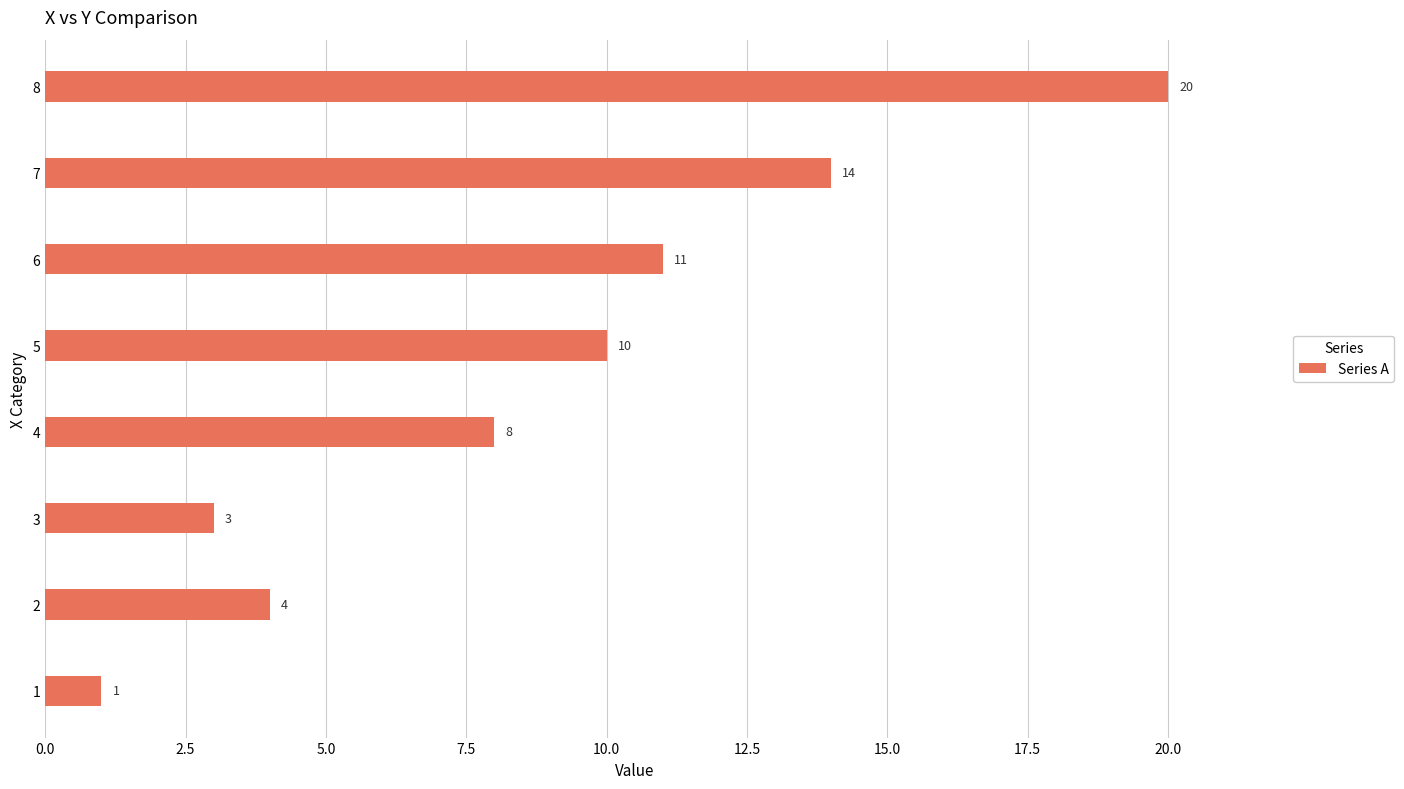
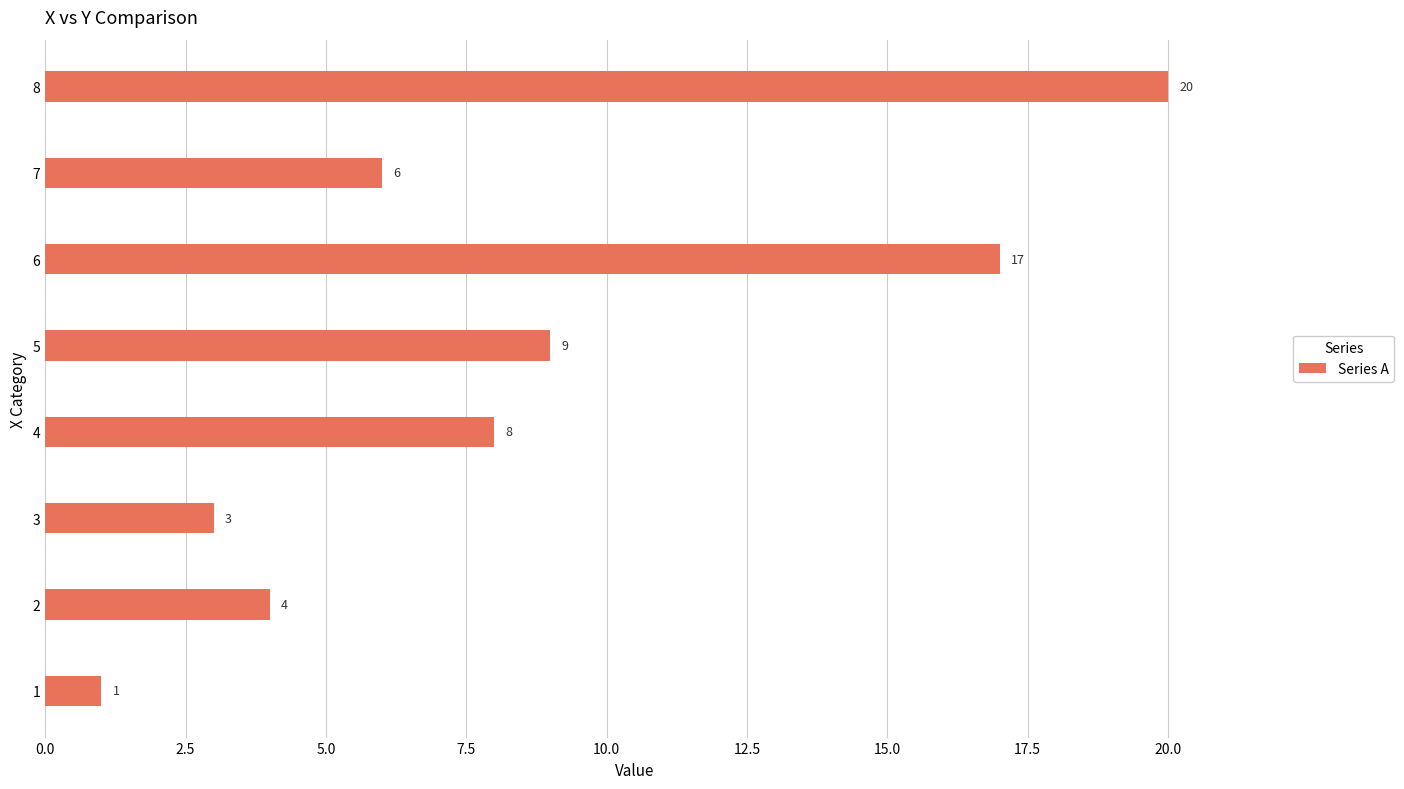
7: 14 -> 6
6: 11 -> 17
5: 10 -> 9
